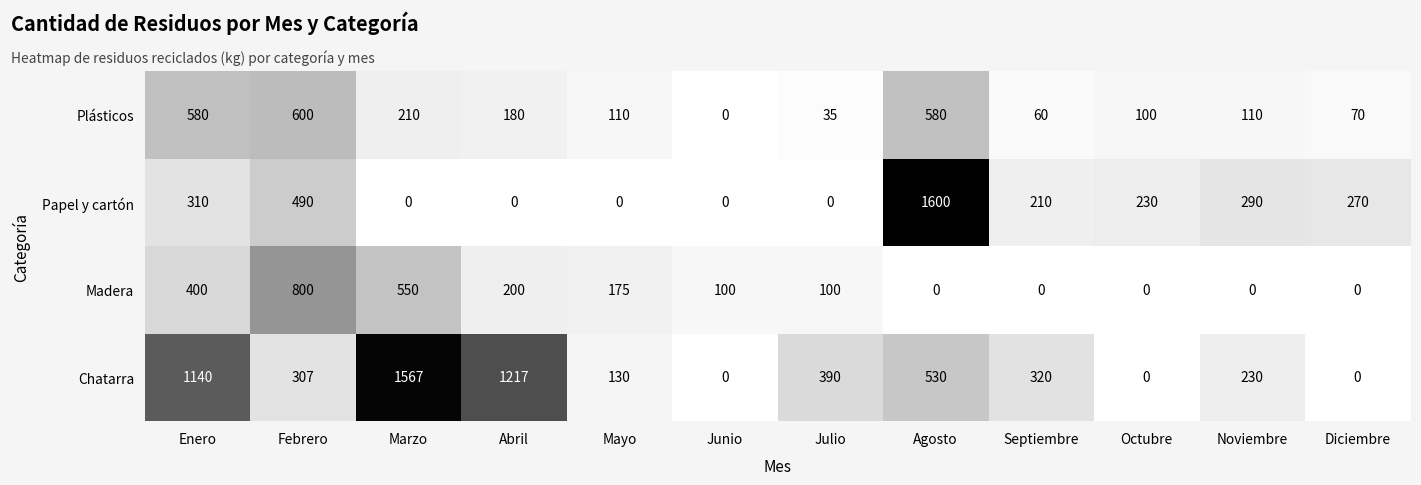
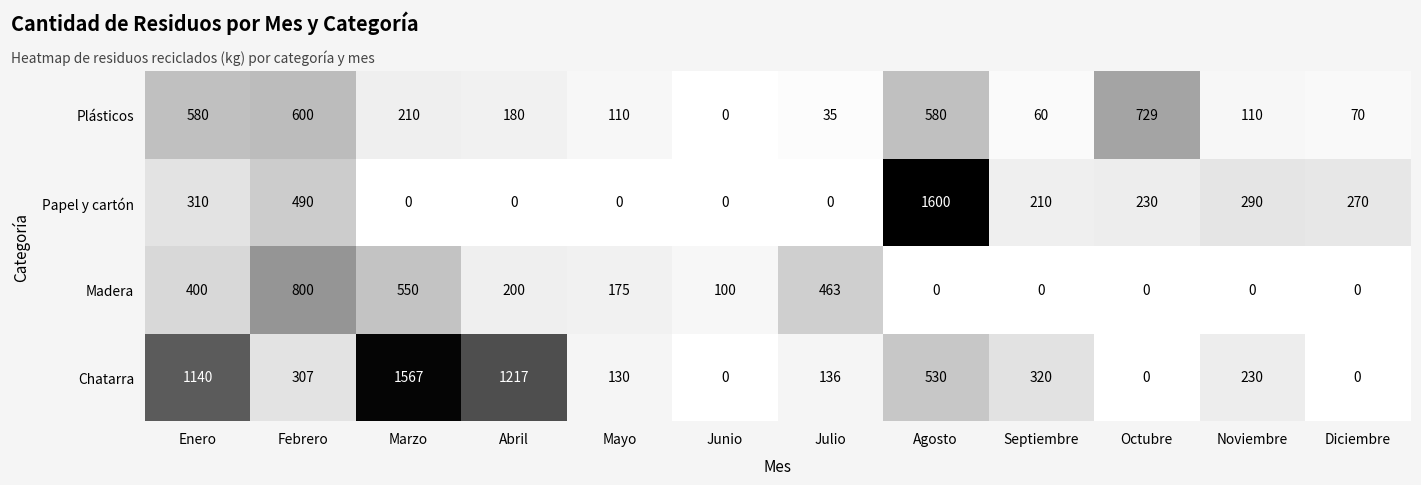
Plásticos, Octubre: 100 -> 729
Madera, Julio: 100 -> 463
Chatarra, Julio: 390 -> 136
